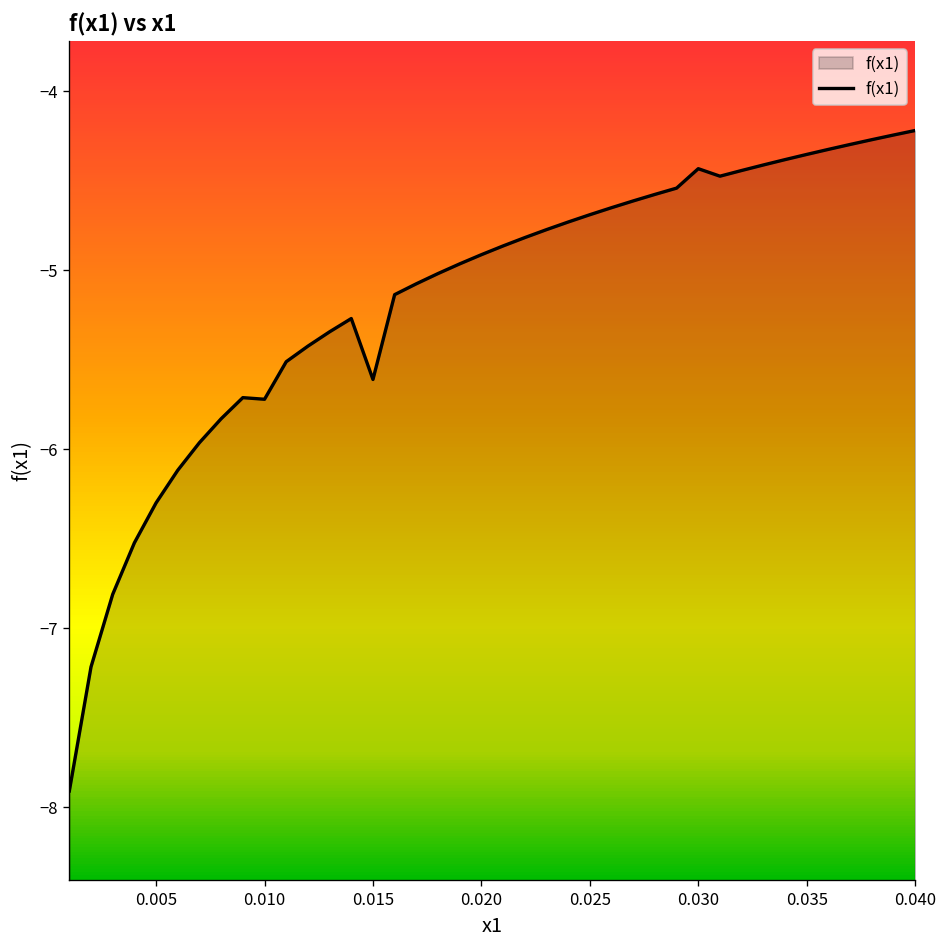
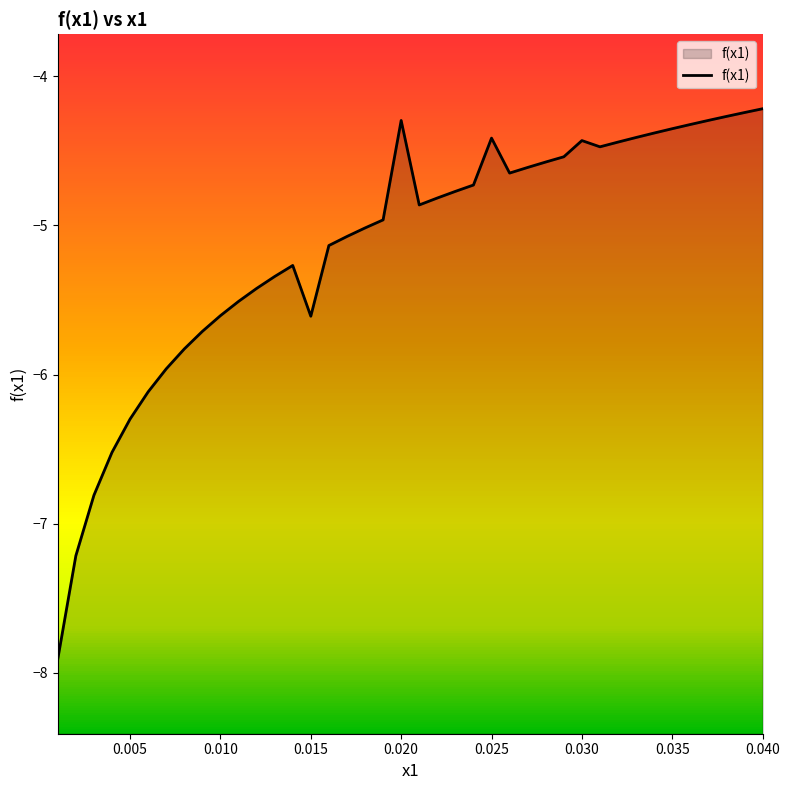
f(x1), 0.010: -5.72 -> -5.61
f(x1), 0.020: -4.91 -> -4.30
f(x1), 0.025: -4.69 -> -4.41
